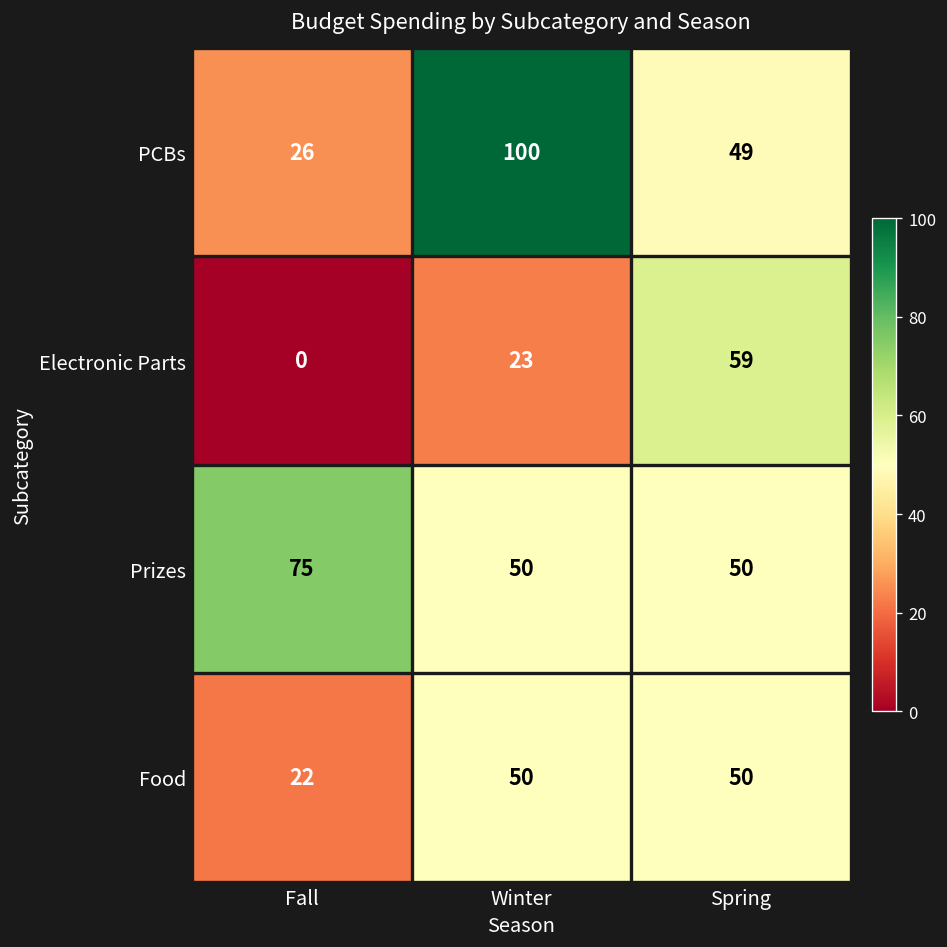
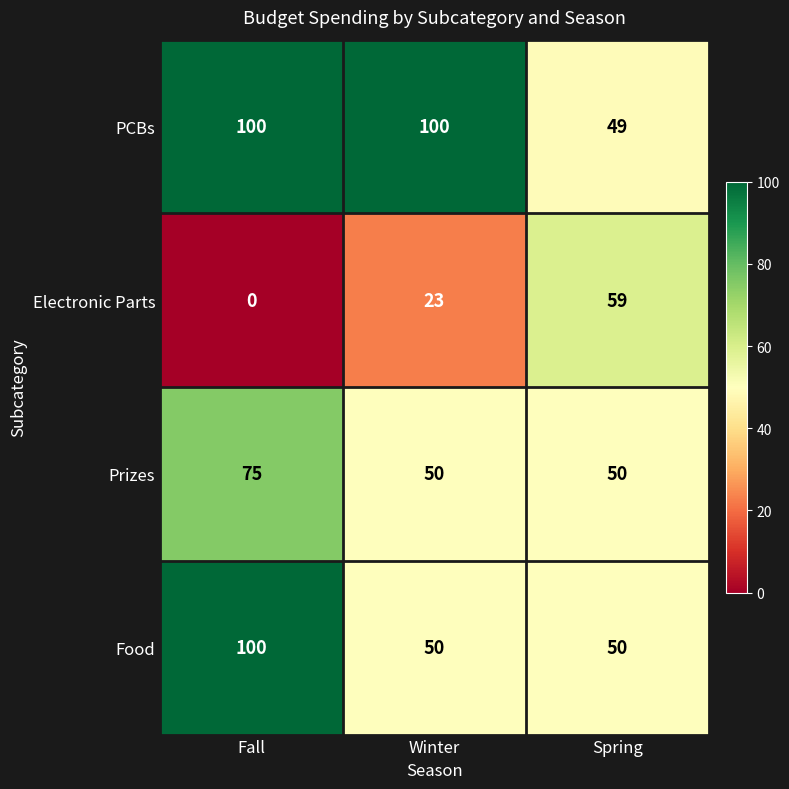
PCBs, Fall: 26 -> 100
Food, Fall: 22 -> 100
